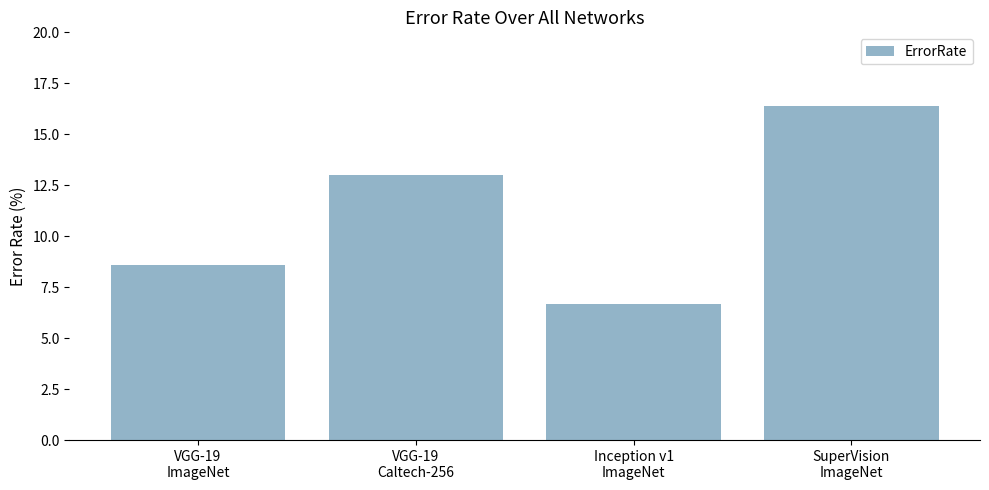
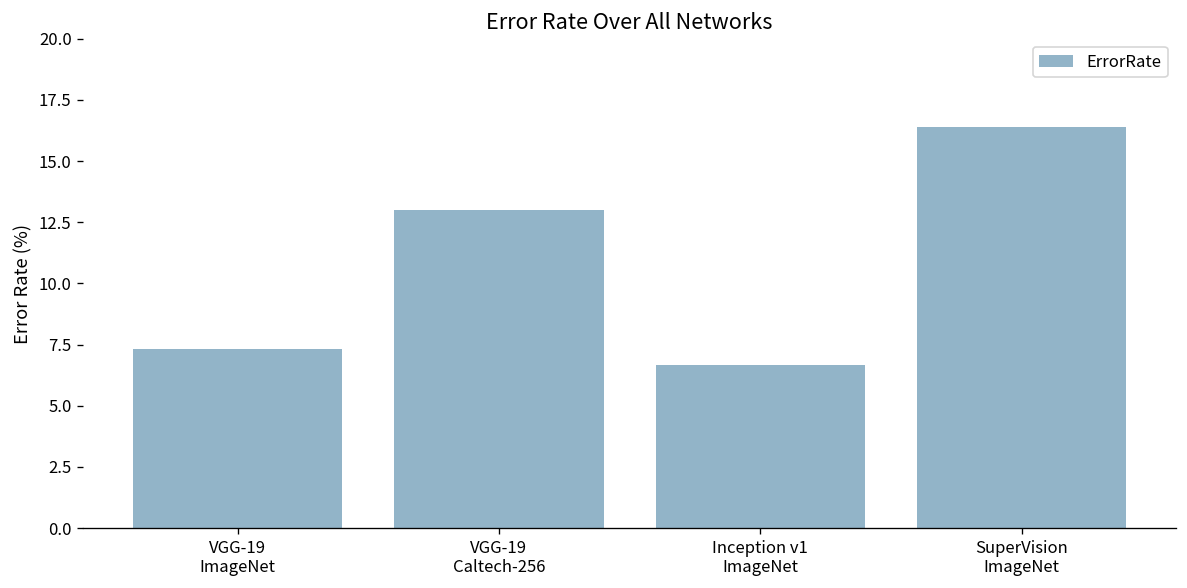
VGG-19 ImageNet: 8.6 -> 7.3
